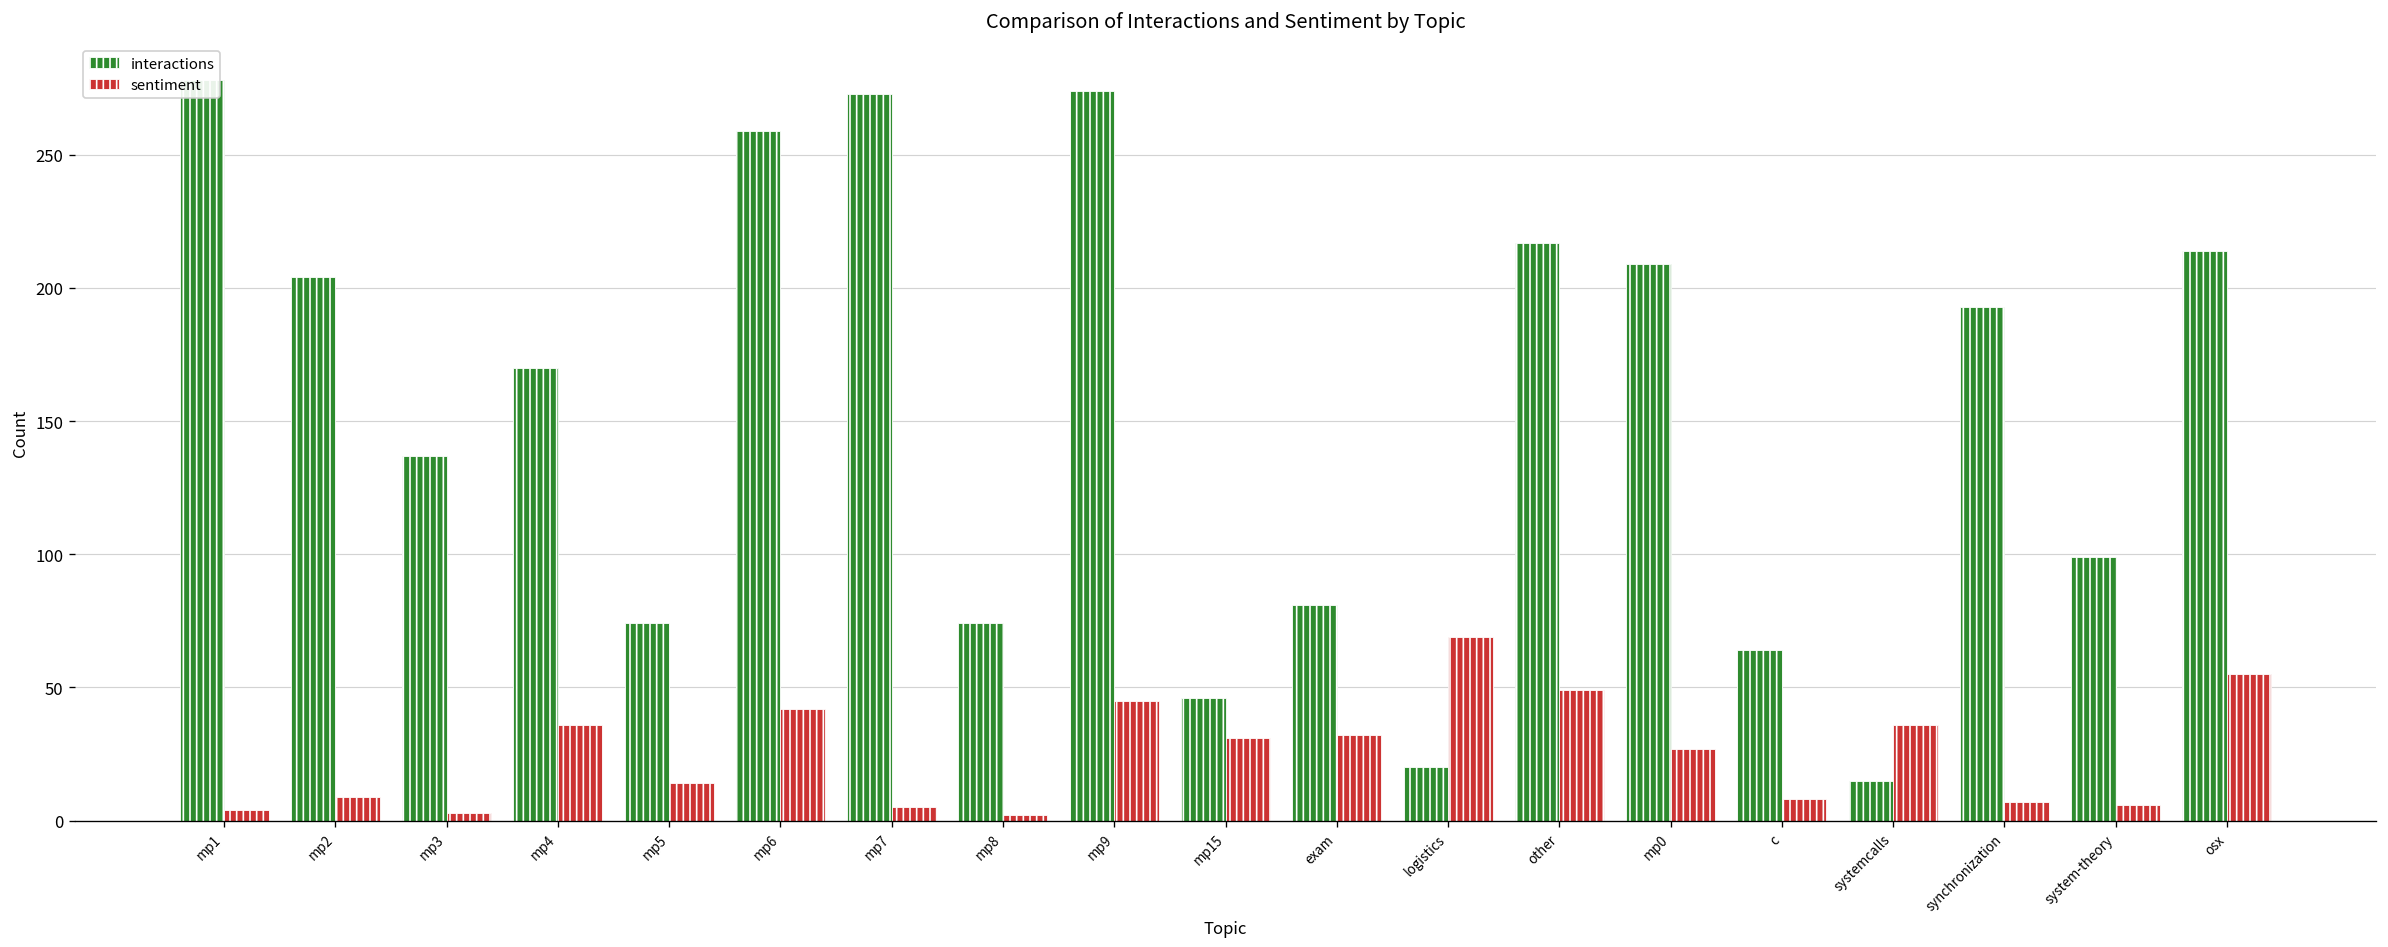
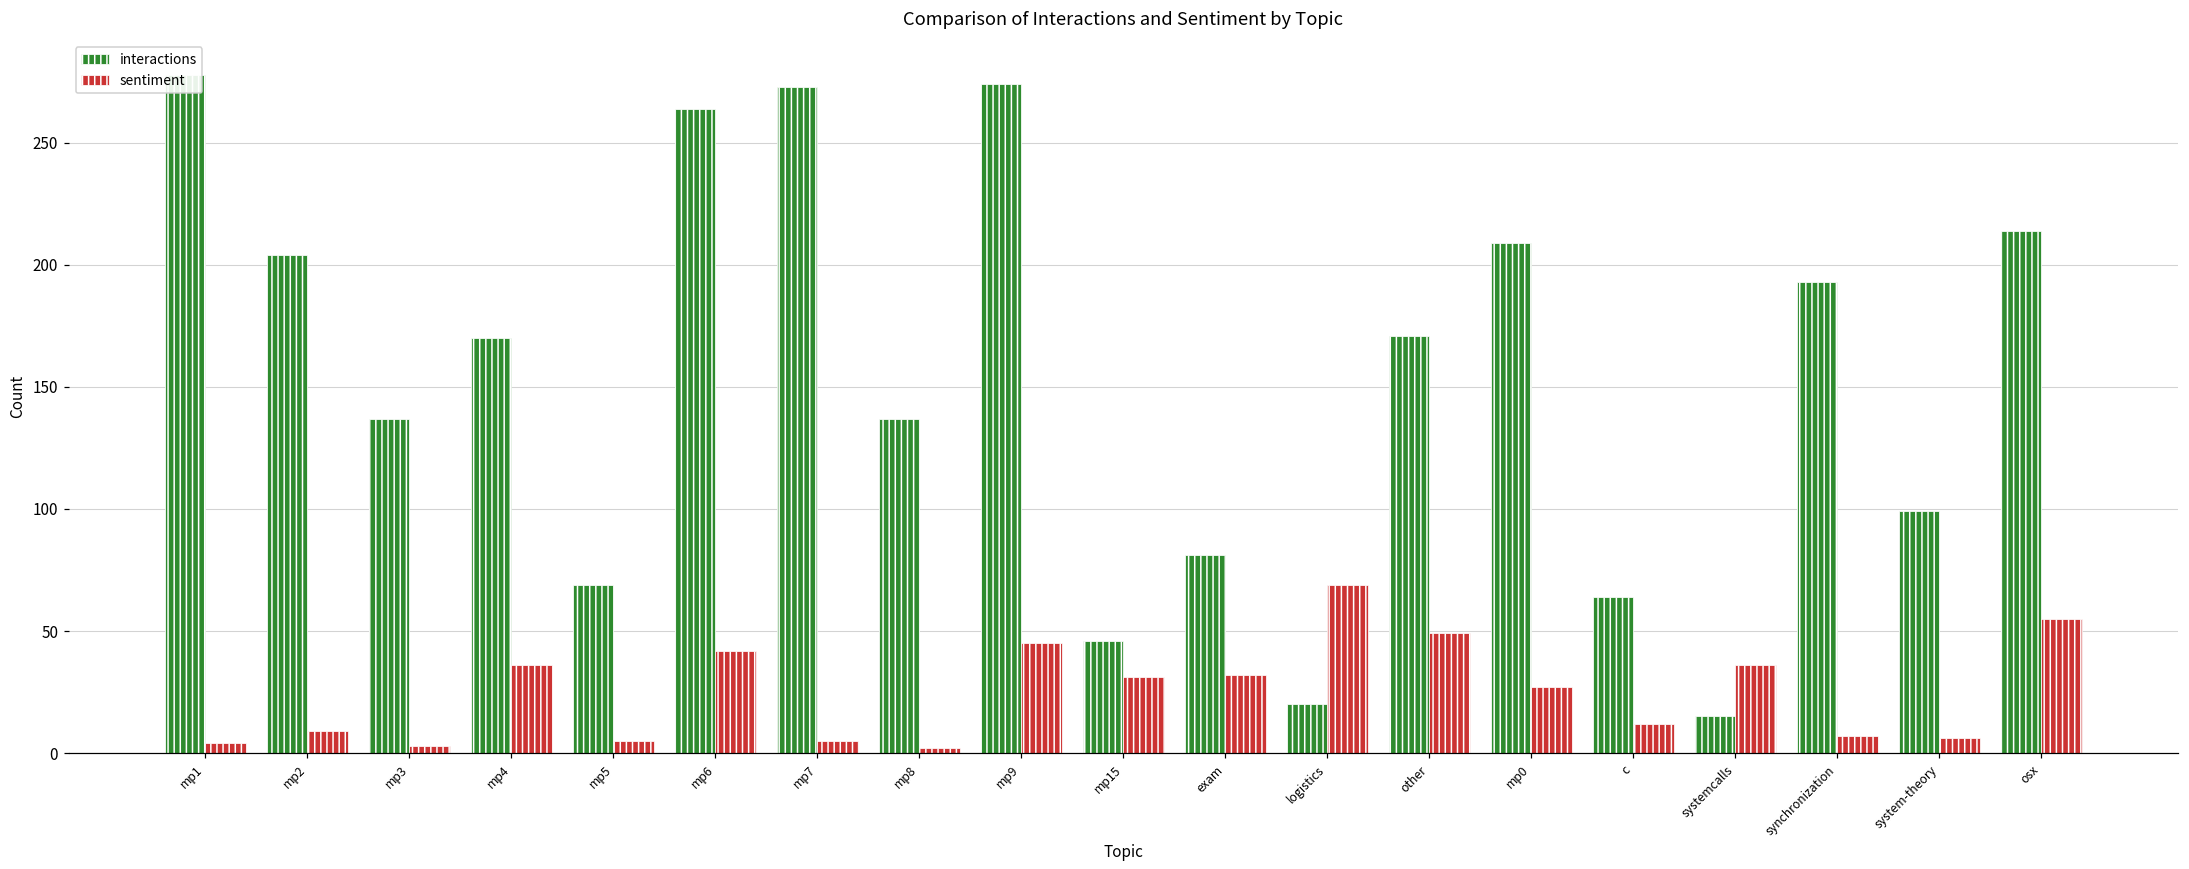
interactions, mp5: 74 -> 69
sentiment, mp5: 14 -> 5
interactions, mp6: 259 -> 264
interactions, mp8: 74 -> 137
interactions, other: 217 -> 171
sentiment, c: 8 -> 12
